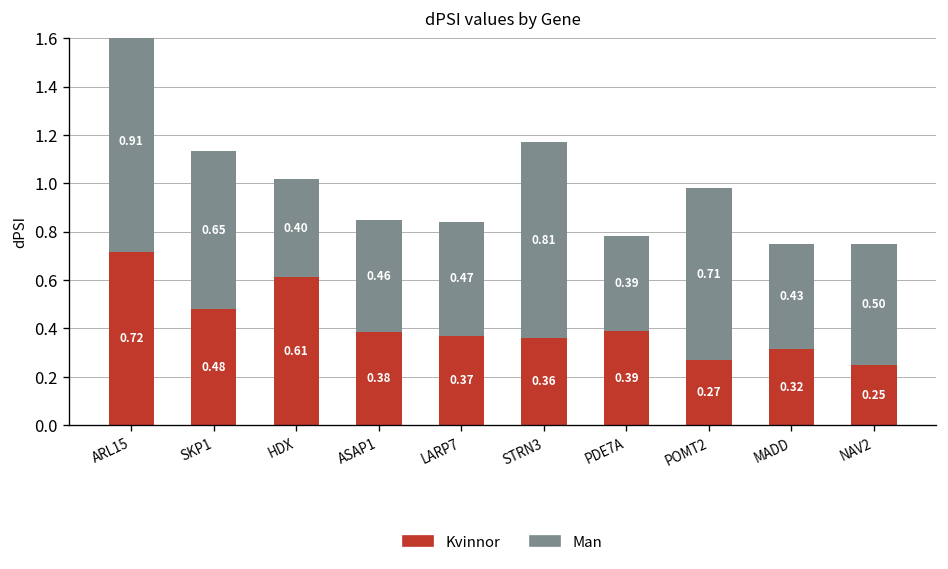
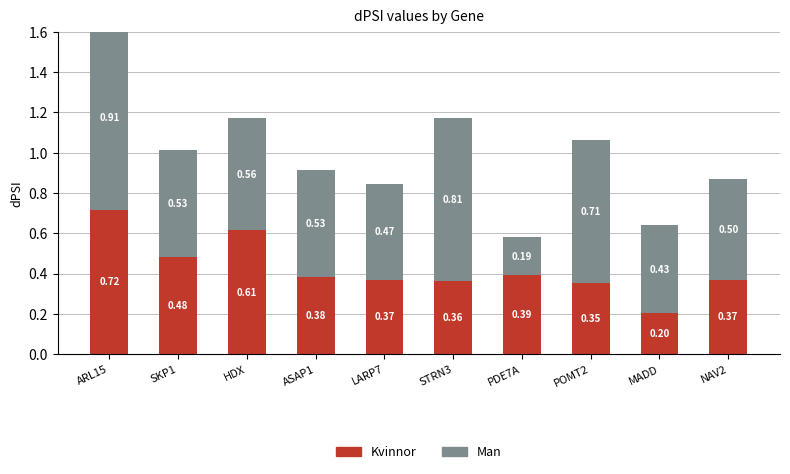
Man, SKP1: 0.65 -> 0.53
Man, HDX: 0.40 -> 0.56
Man, ASAP1: 0.46 -> 0.53
Man, PDE7A: 0.39 -> 0.19
Kvinnor, POMT2: 0.27 -> 0.35
Kvinnor, MADD: 0.32 -> 0.20
Kvinnor, NAV2: 0.25 -> 0.37
